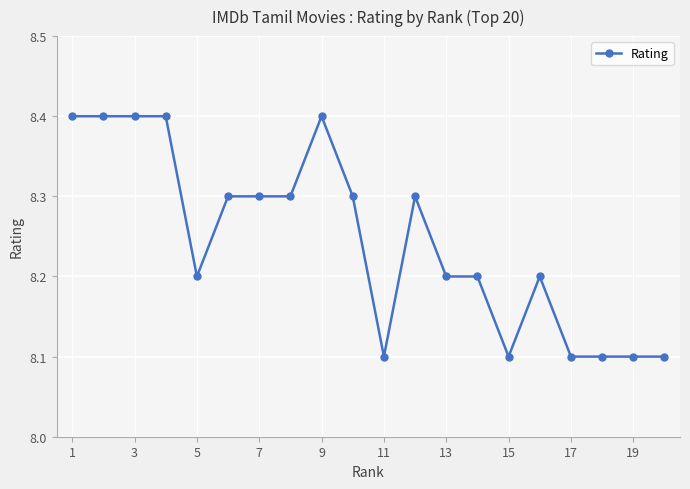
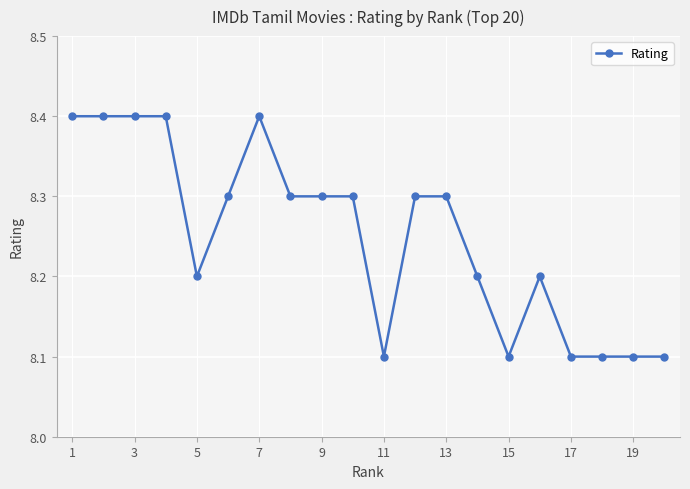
7: 8.3 -> 8.4
9: 8.4 -> 8.3
13: 8.2 -> 8.3
